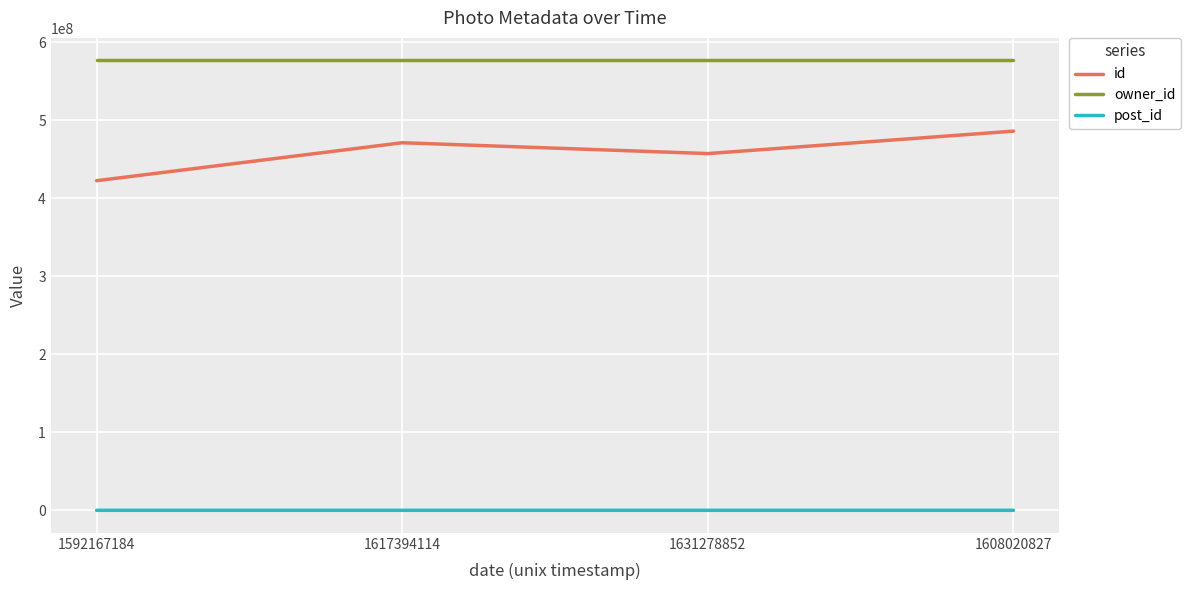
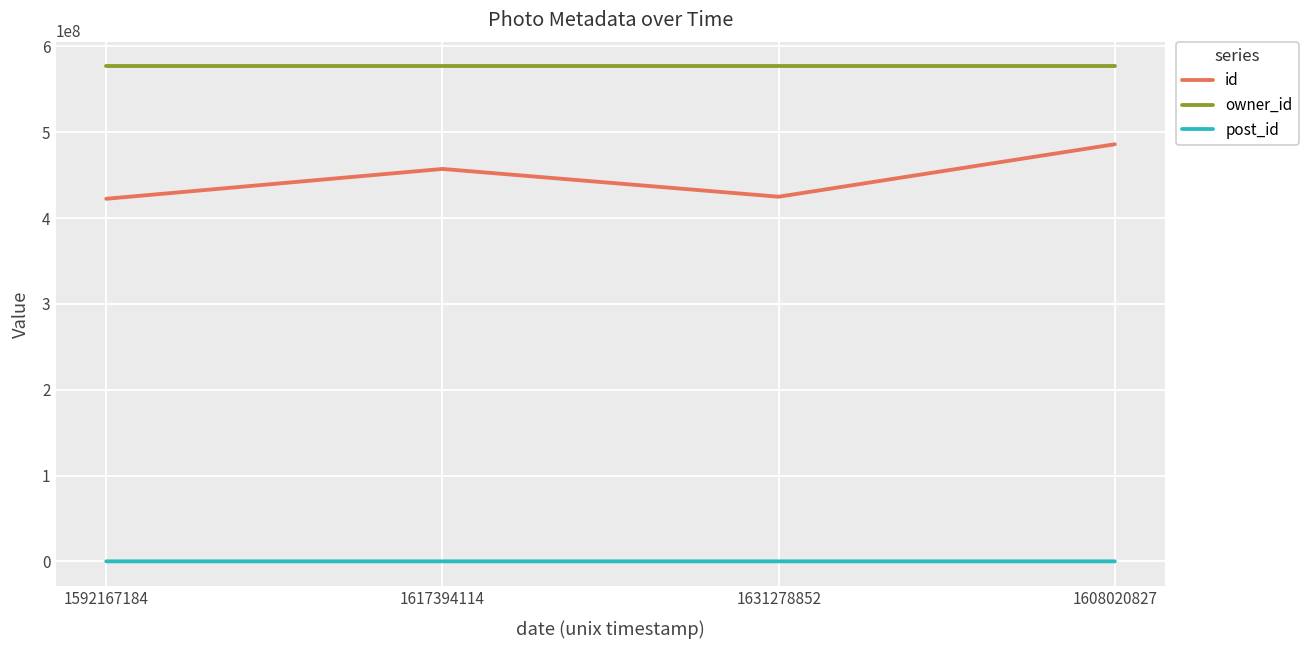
id, 1617394114: 470000000 -> 460000000
id, 1631278852: 460000000 -> 420000000
